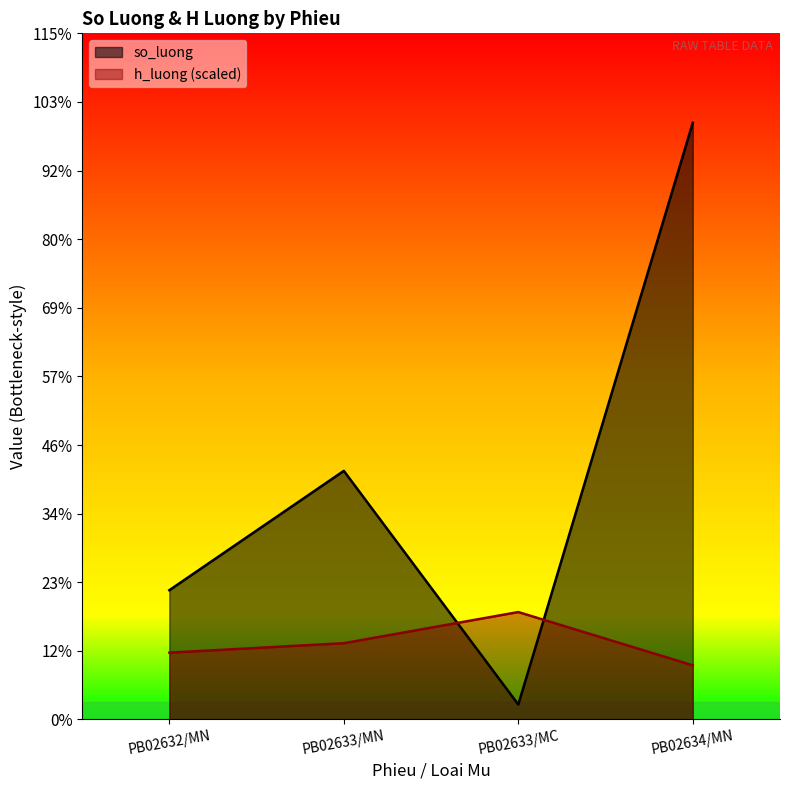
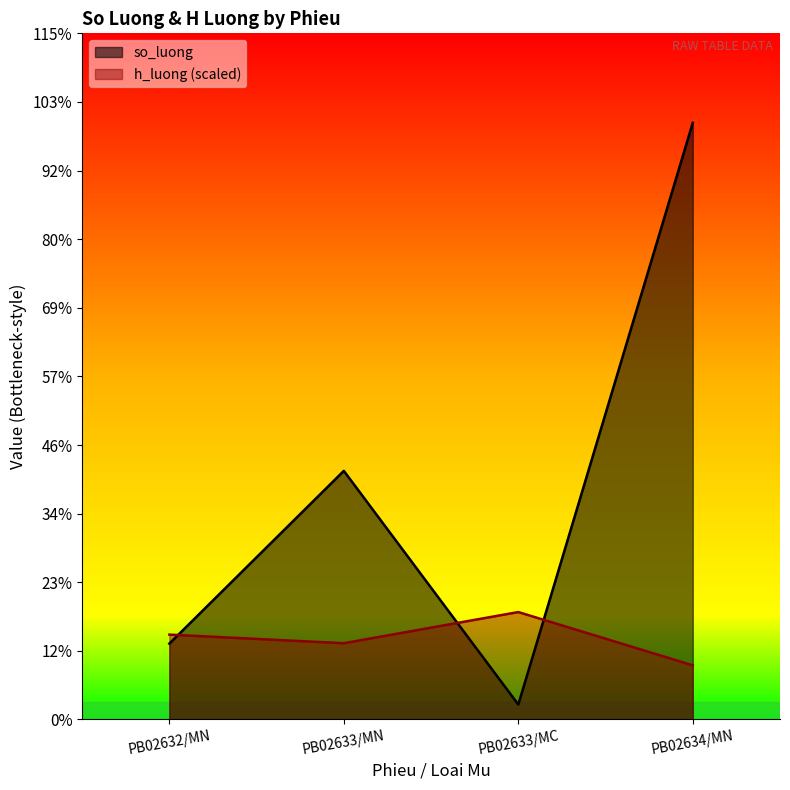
so_luong, PB02632/MN: 22% -> 13%
h_luong (scaled), PB02632/MN: 11% -> 14%
